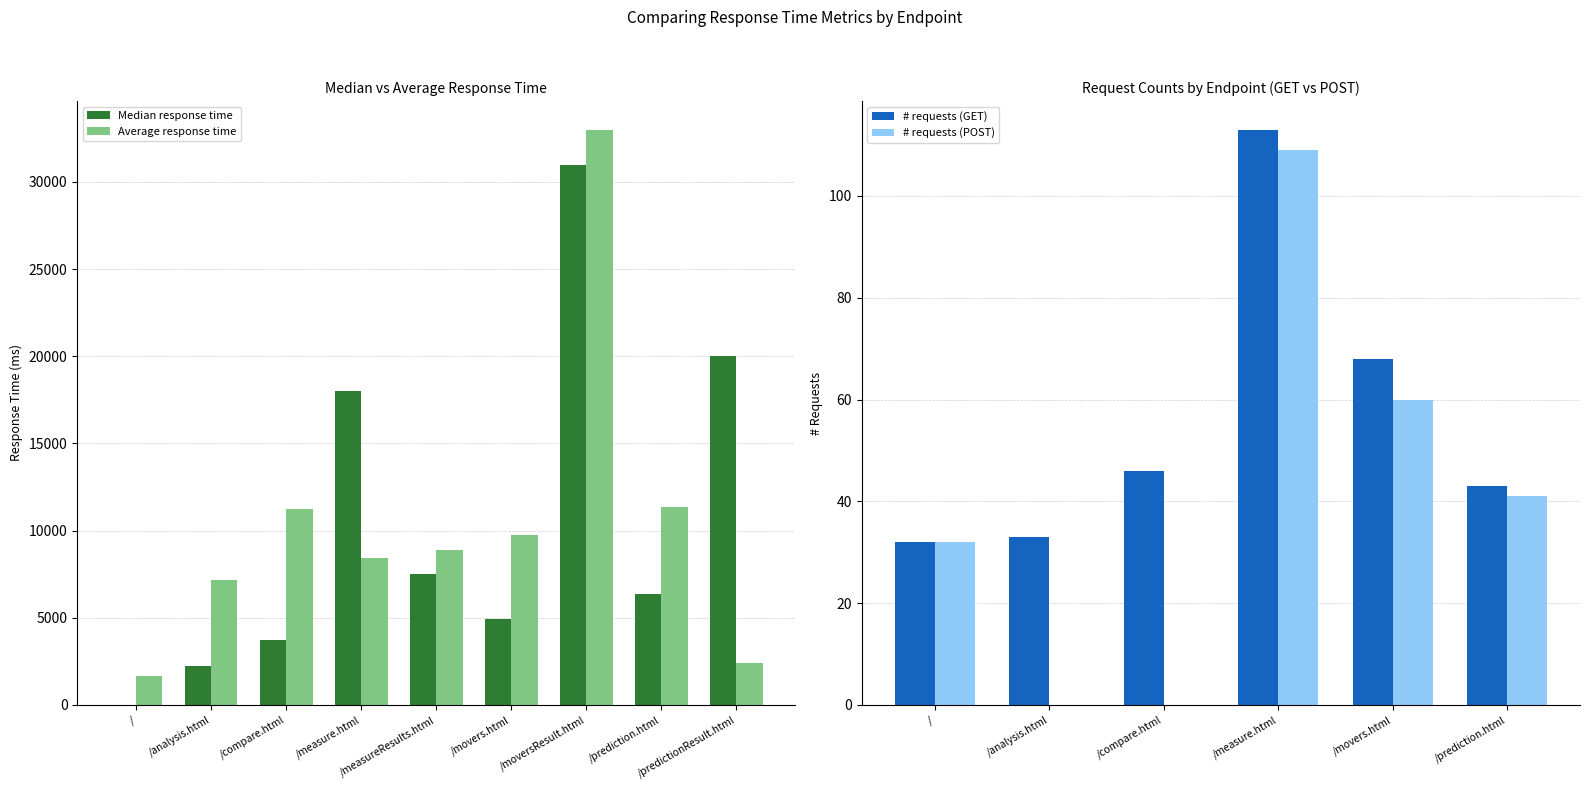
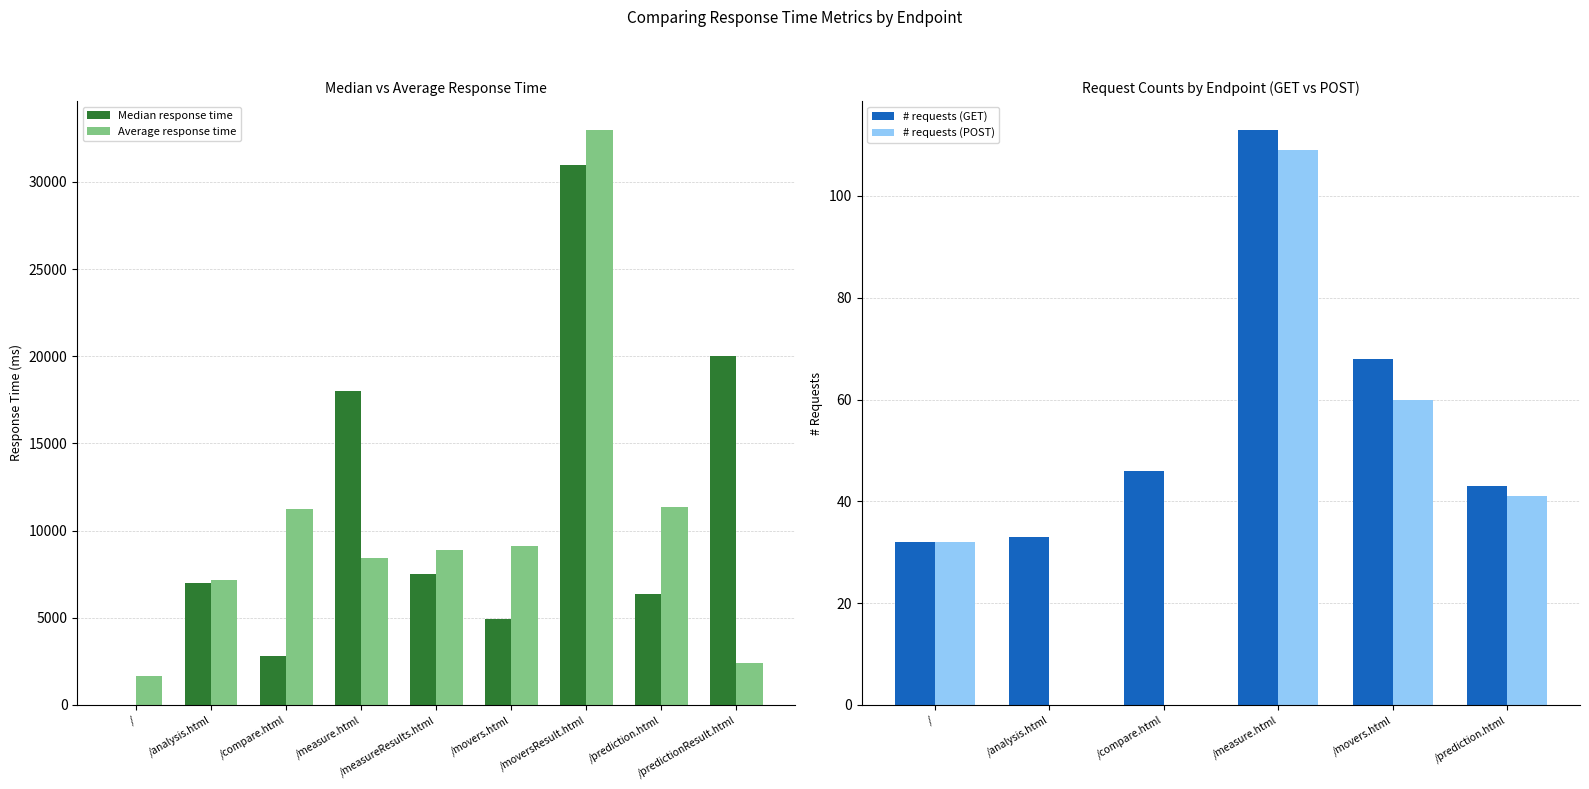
Median vs Average Response Time, Median response time, /analysis.html: 2200 -> 7000
Median vs Average Response Time, Median response time, /compare.html: 3700 -> 2800
Median vs Average Response Time, Average response time, /movers.html: 9800 -> 9100
